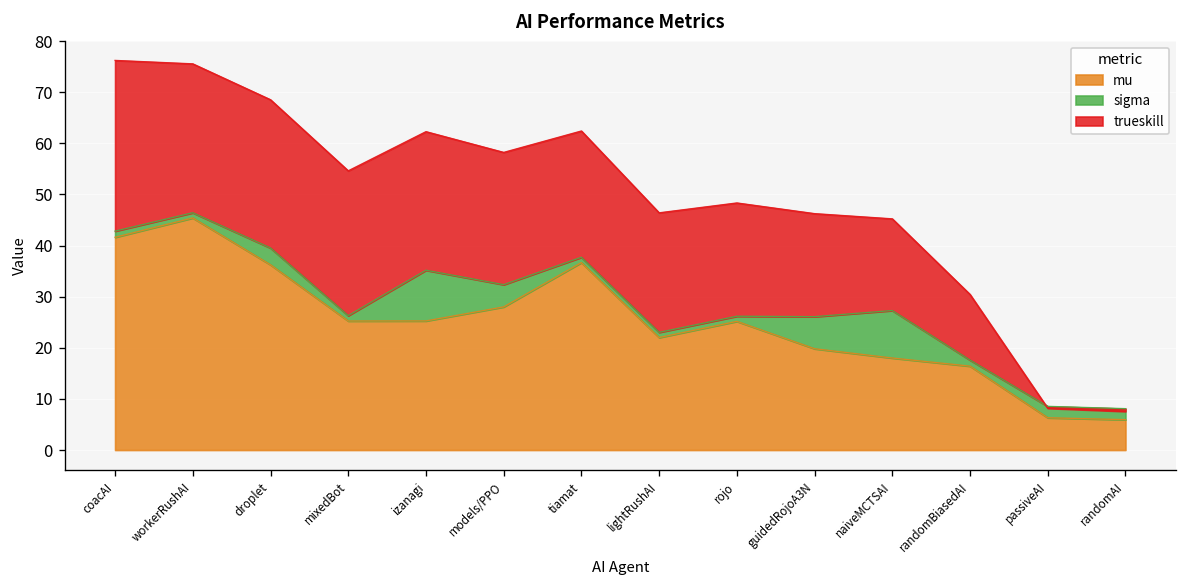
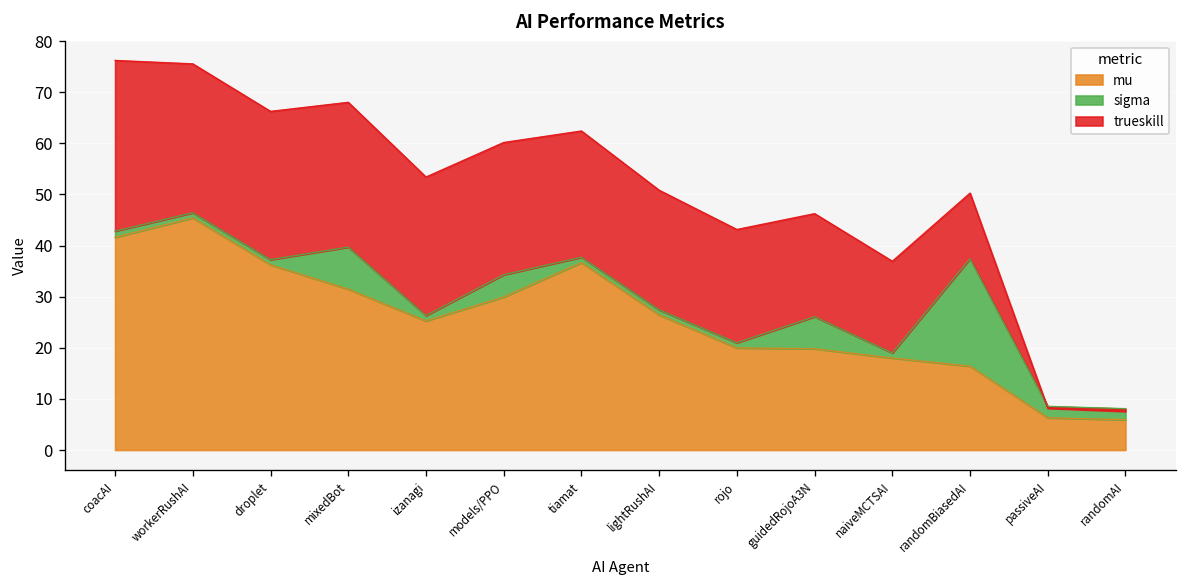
sigma, droplet: 3 -> 1
mu, mixedBot: 25 -> 31
sigma, mixedBot: 1 -> 8
sigma, izanagi: 10 -> 1
mu, models/PPO: 28 -> 30
mu, lightRushAI: 22 -> 26
mu, rojo: 25 -> 20
sigma, naiveMCTSAI: 9 -> 1
sigma, randomBiasedAI: 1 -> 21
